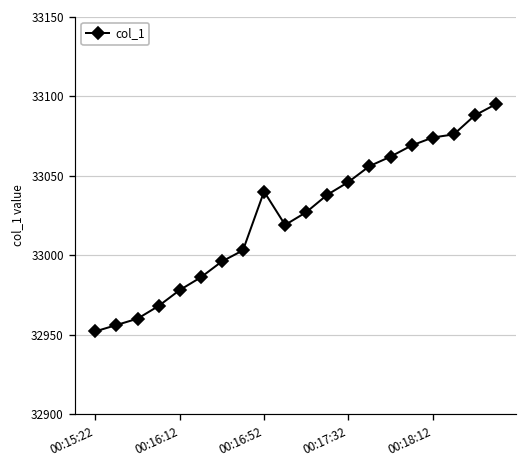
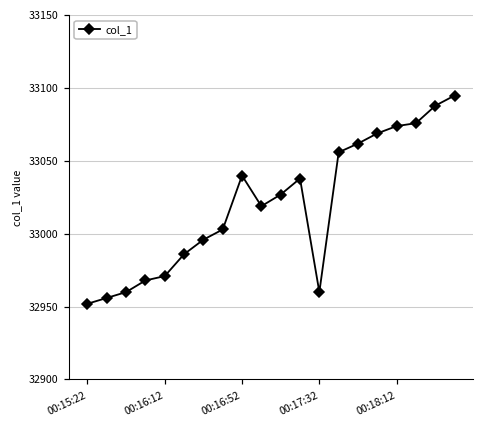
00:16:12: 32978 -> 32971
00:17:32: 33046 -> 32960
